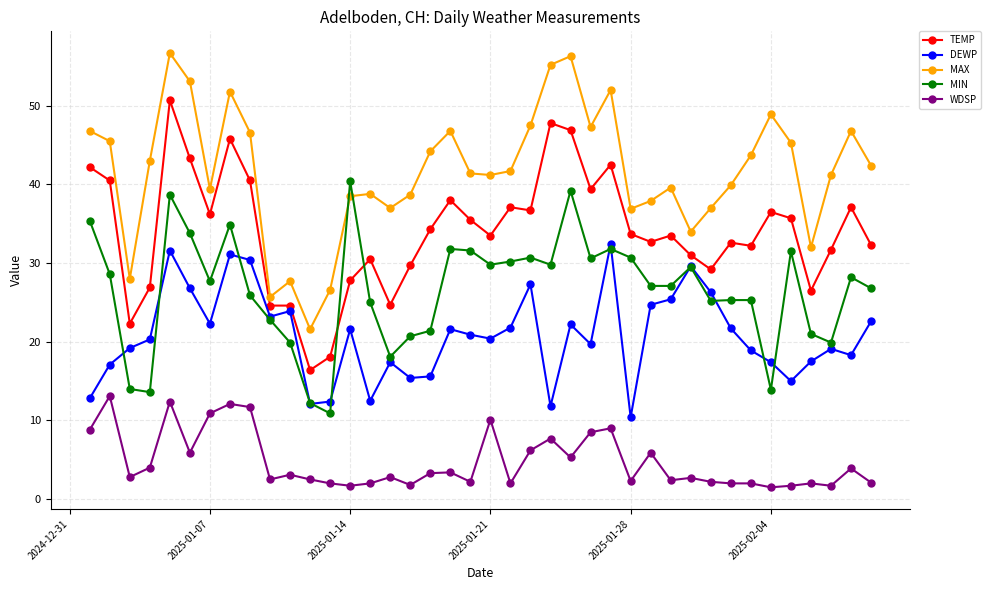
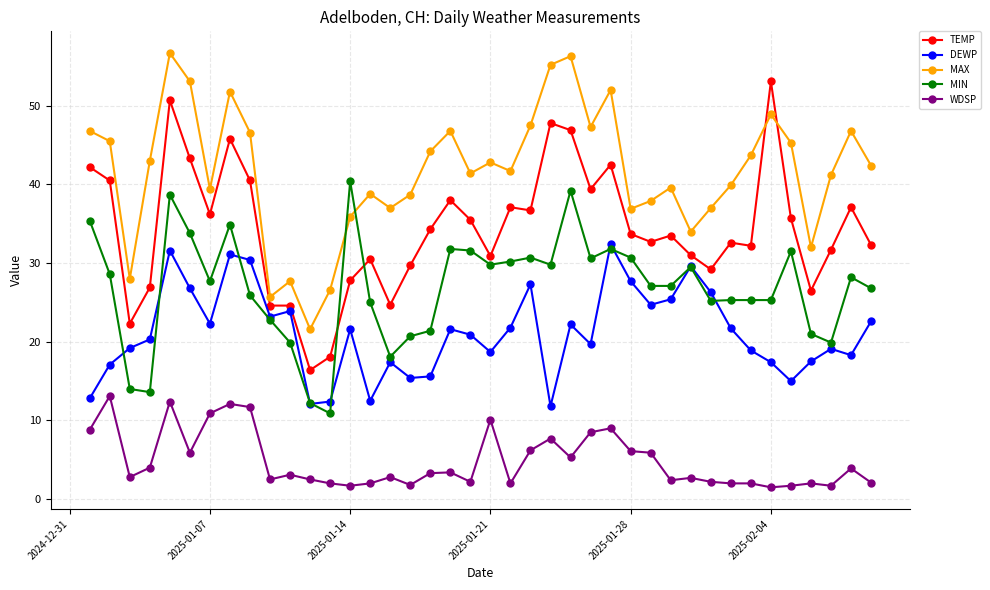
MAX, 2025-01-14: 39 -> 36
TEMP, 2025-01-21: 34 -> 31
DEWP, 2025-01-21: 20 -> 19
MAX, 2025-01-21: 41 -> 43
DEWP, 2025-01-28: 10 -> 28
WDSP, 2025-01-28: 2 -> 6
TEMP, 2025-02-04: 37 -> 53
MIN, 2025-02-04: 14 -> 25
